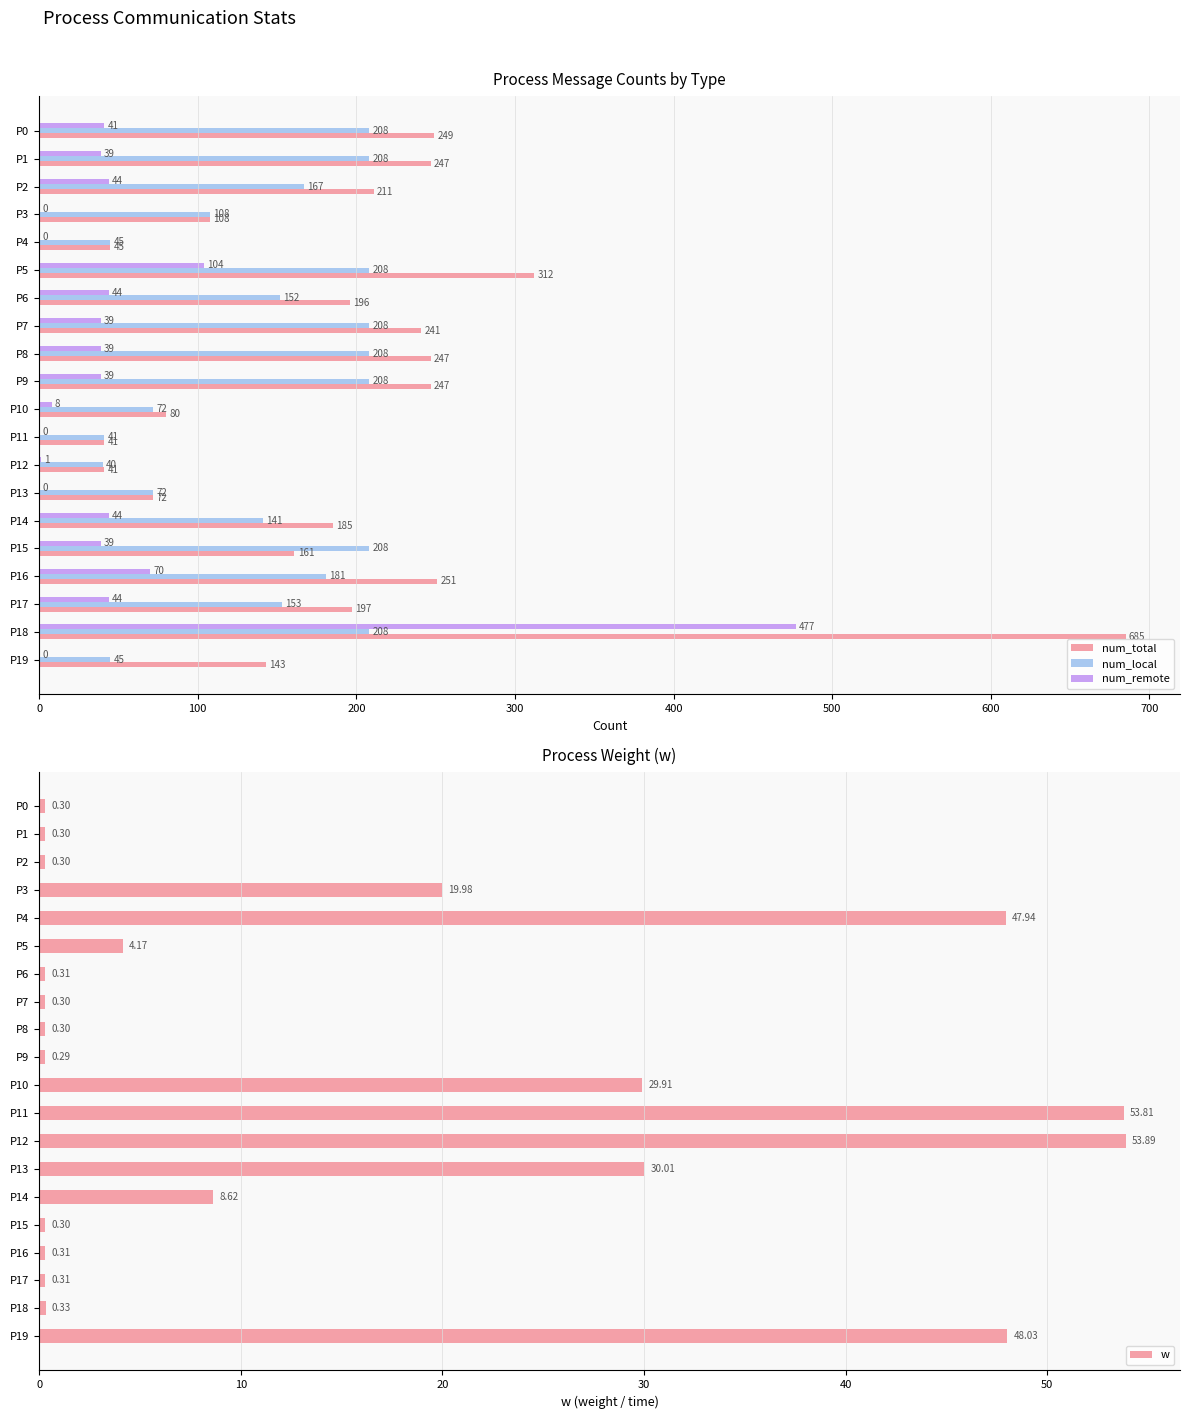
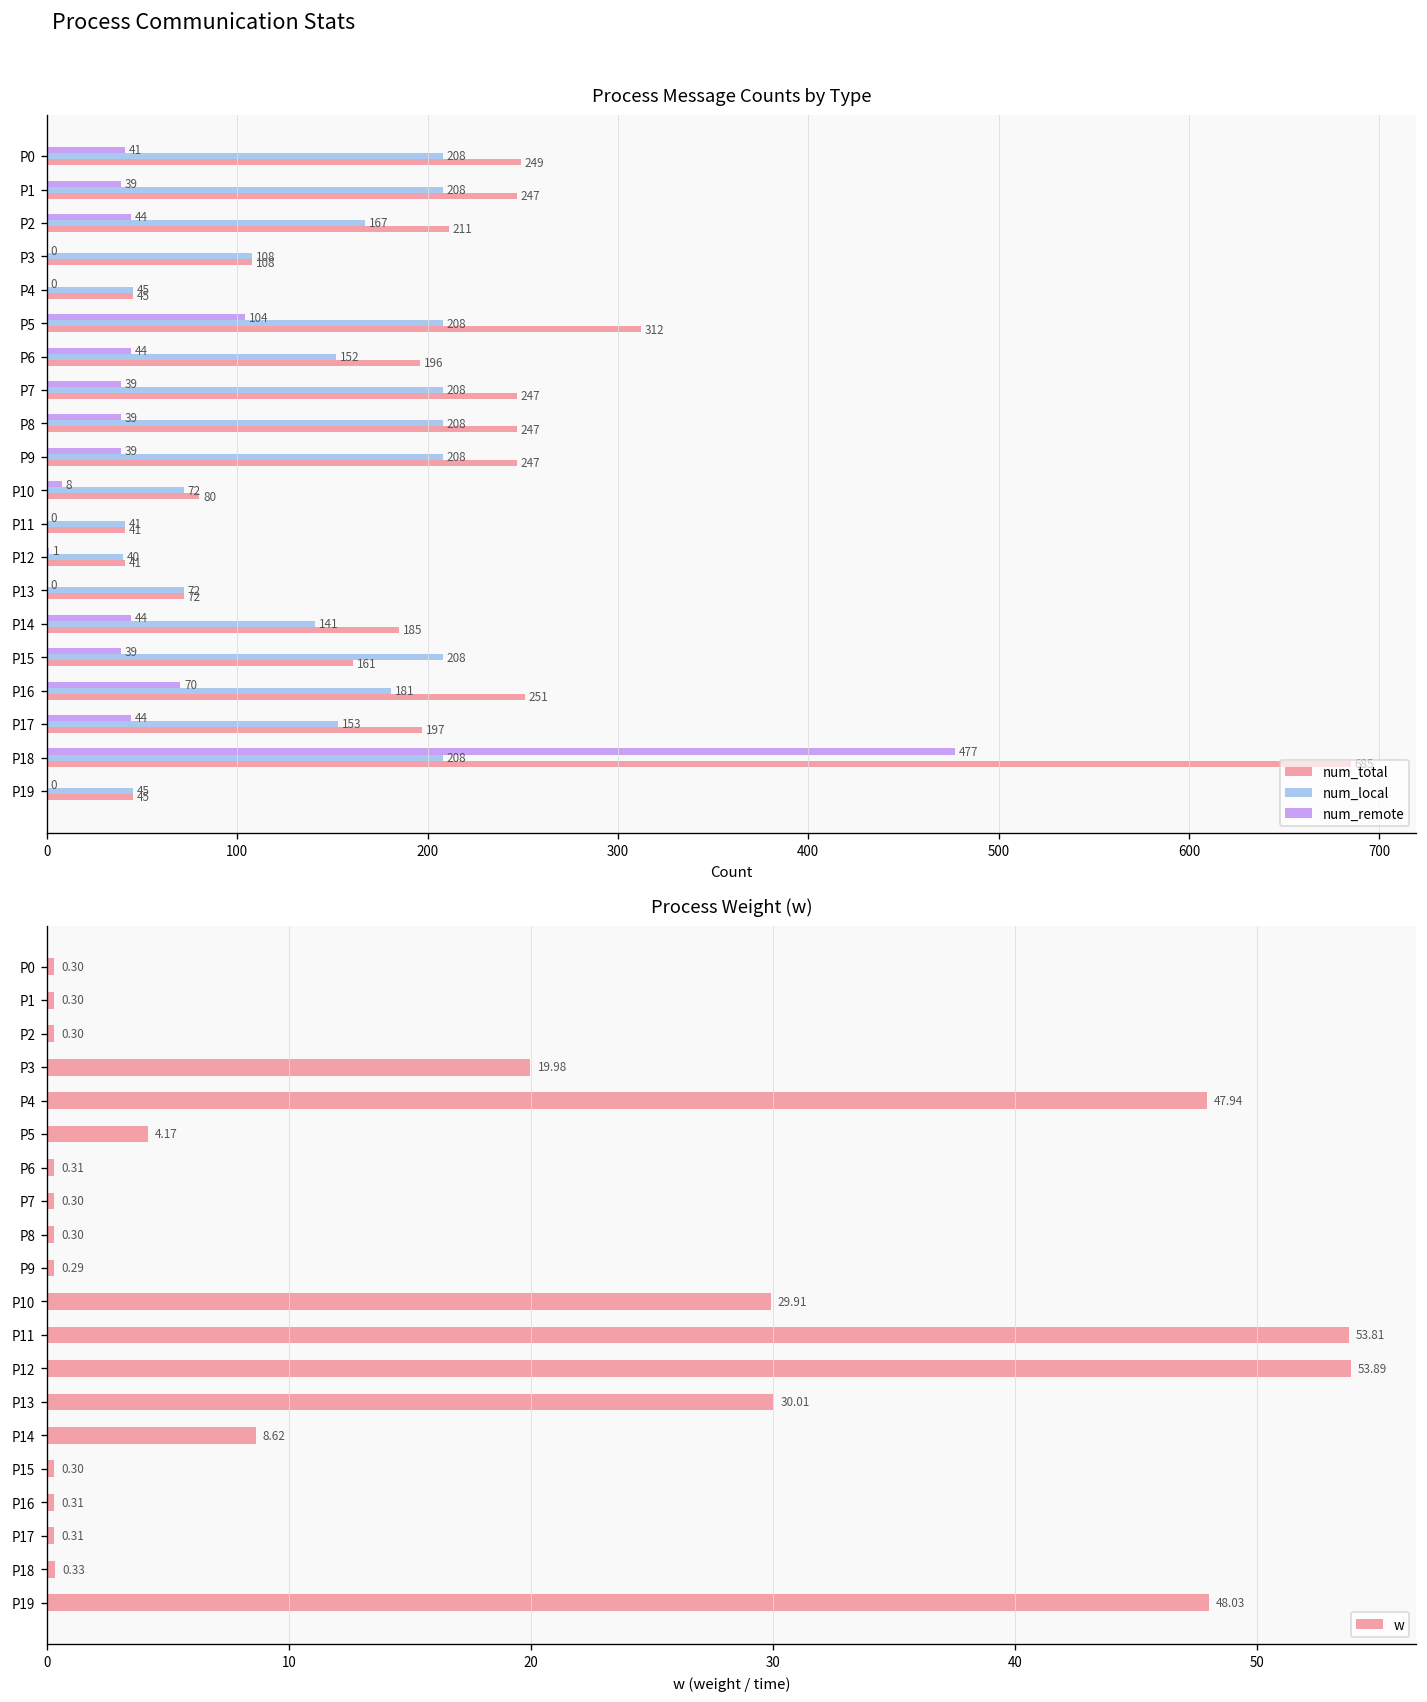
Process Message Counts by Type, num_total, P7: 241 -> 247
Process Message Counts by Type, num_total, P19: 143 -> 45
